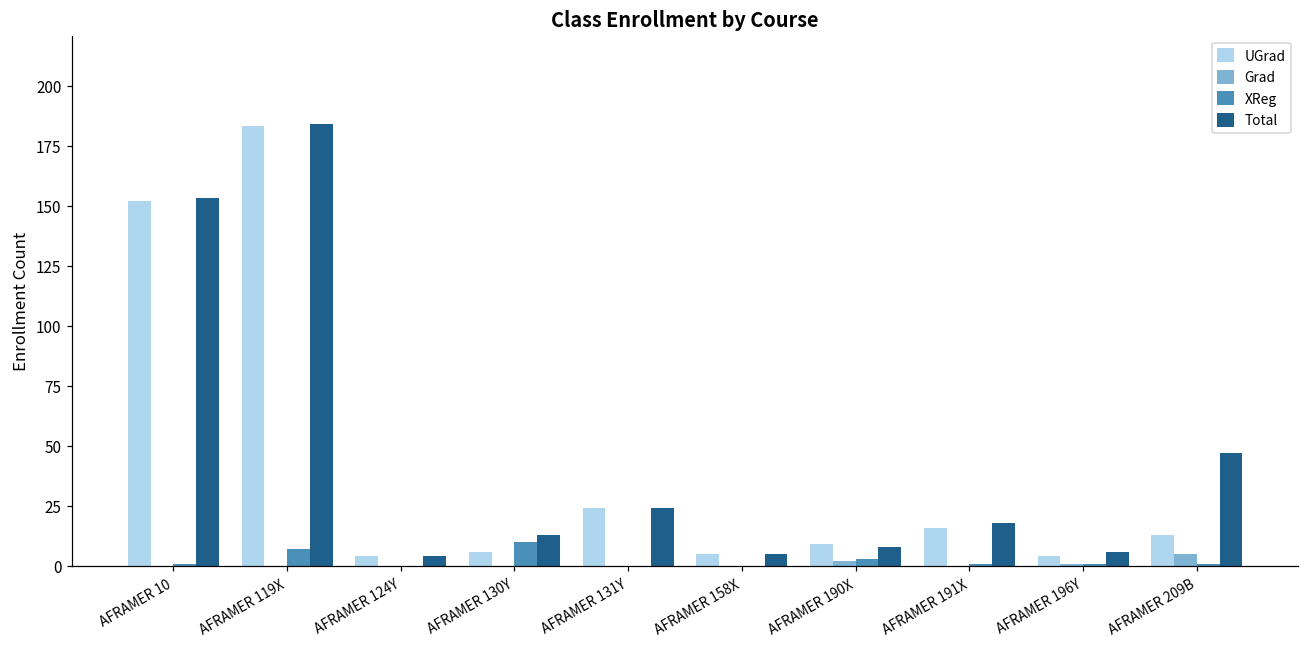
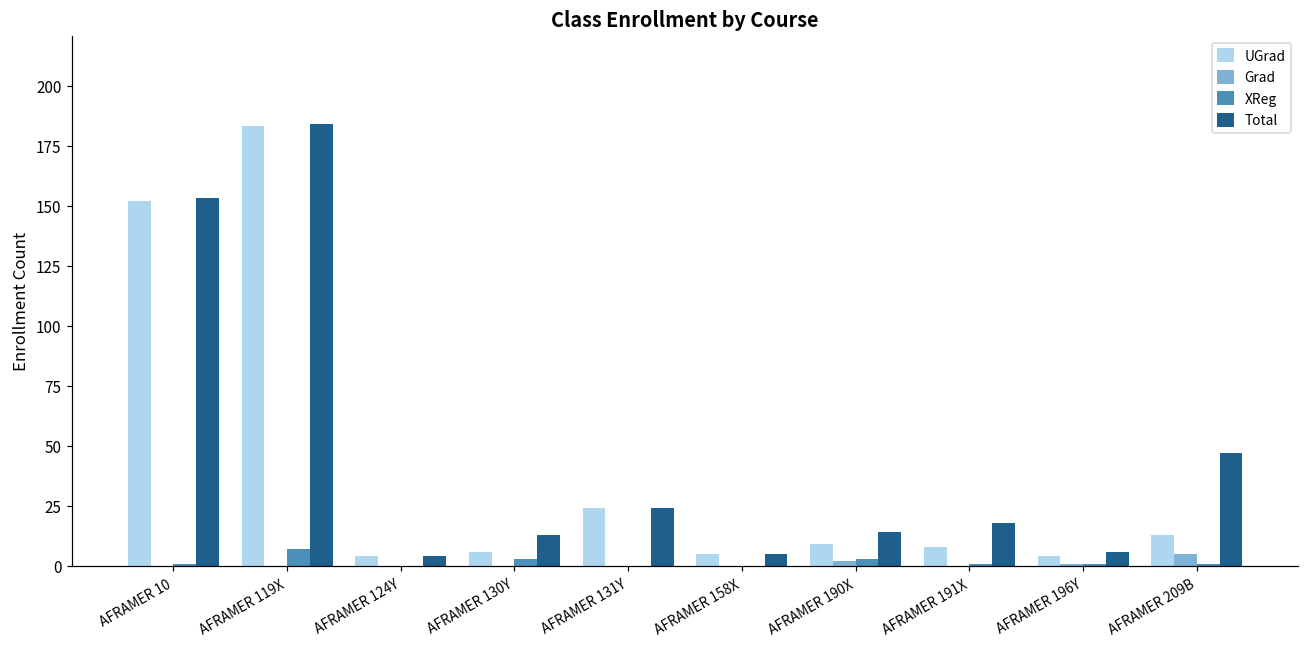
XReg, AFRAMER 130Y: 10 -> 3
Total, AFRAMER 190X: 8 -> 14
UGrad, AFRAMER 191X: 16 -> 8
